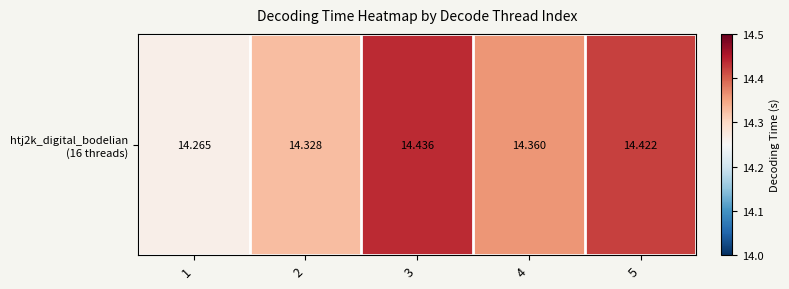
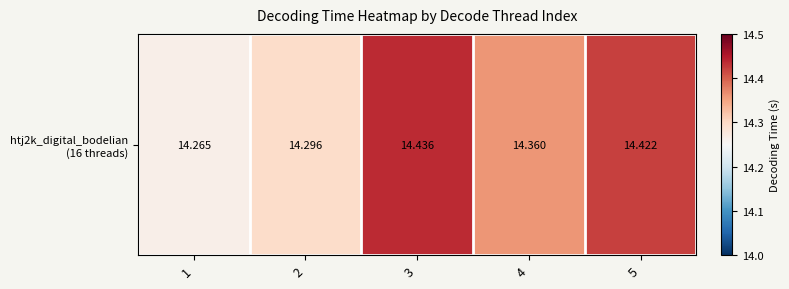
htj2k_digital_bodelian (16 threads), 2: 14.328 -> 14.296
